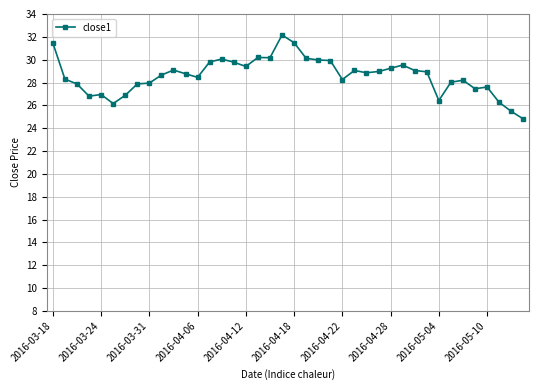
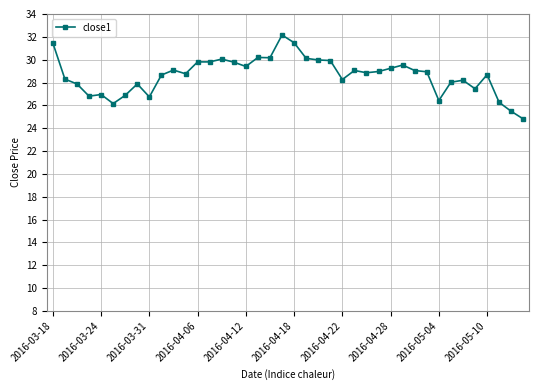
2016-03-31: 28.0 -> 26.7
2016-04-06: 28.5 -> 29.8
2016-05-10: 27.6 -> 28.7
